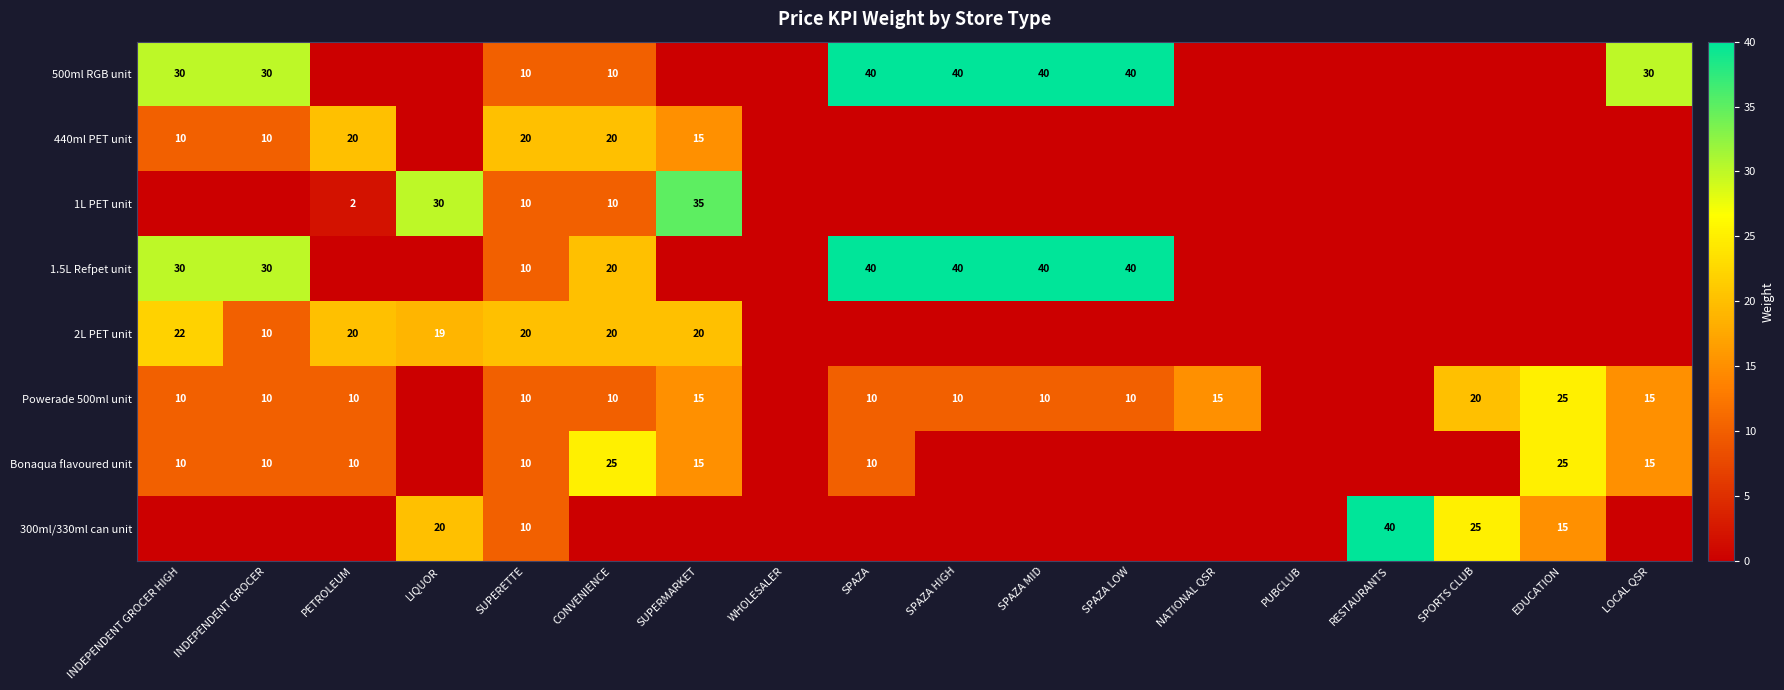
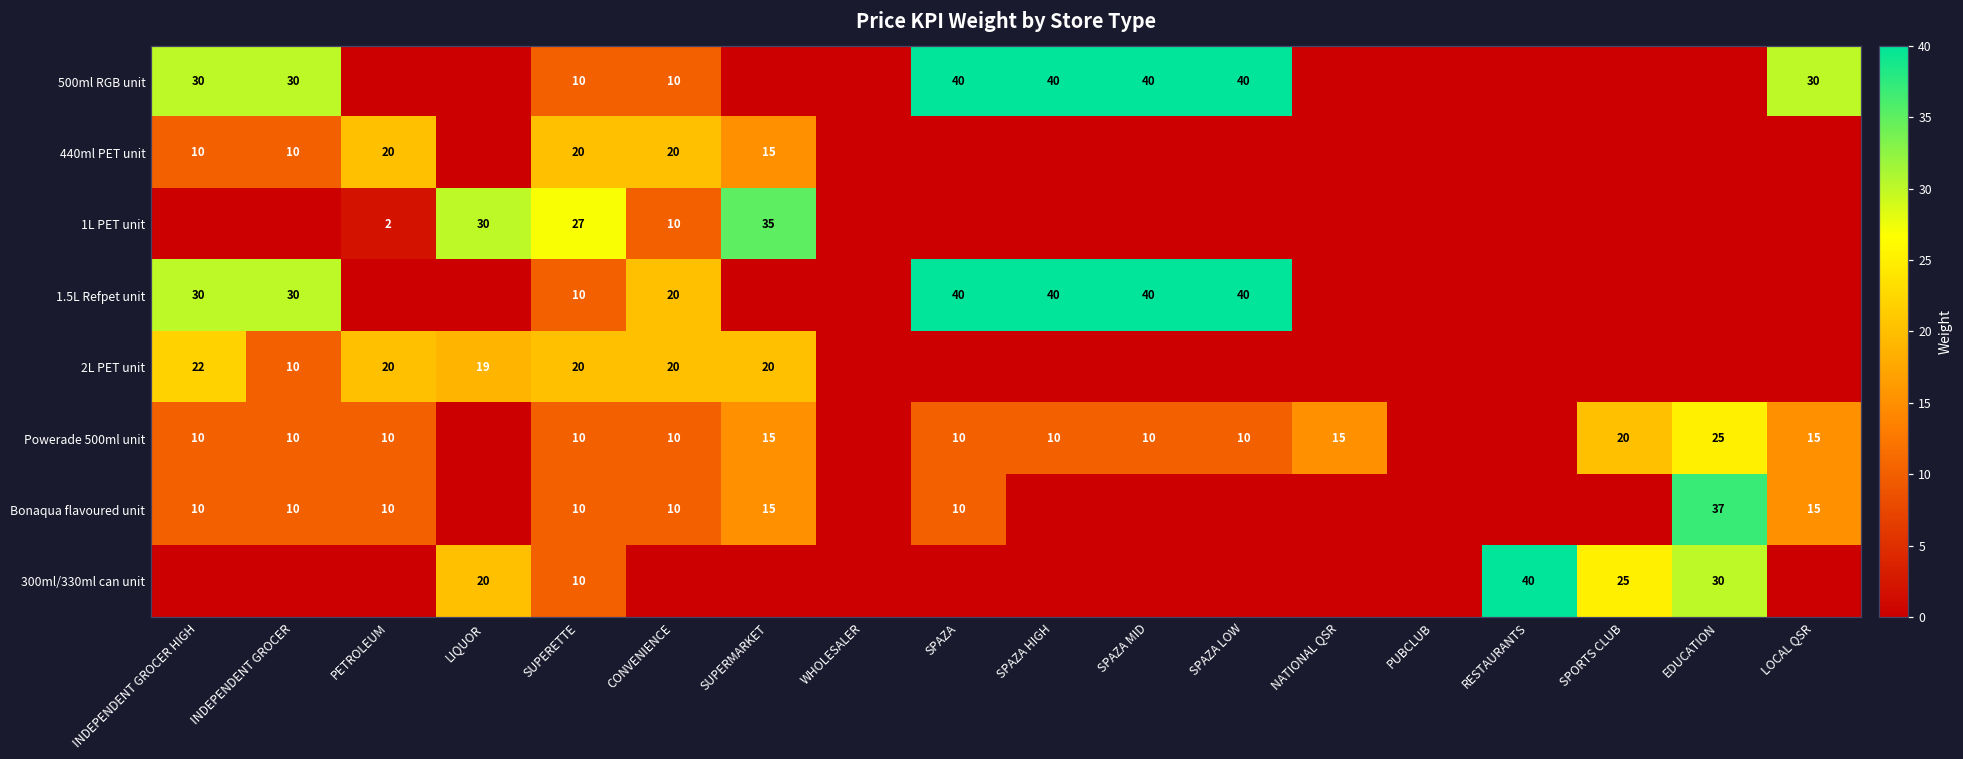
1L PET unit, SUPERETTE: 10 -> 27
Bonaqua flavoured unit, CONVENIENCE: 25 -> 10
Bonaqua flavoured unit, EDUCATION: 25 -> 37
300ml/330ml can unit, EDUCATION: 15 -> 30
